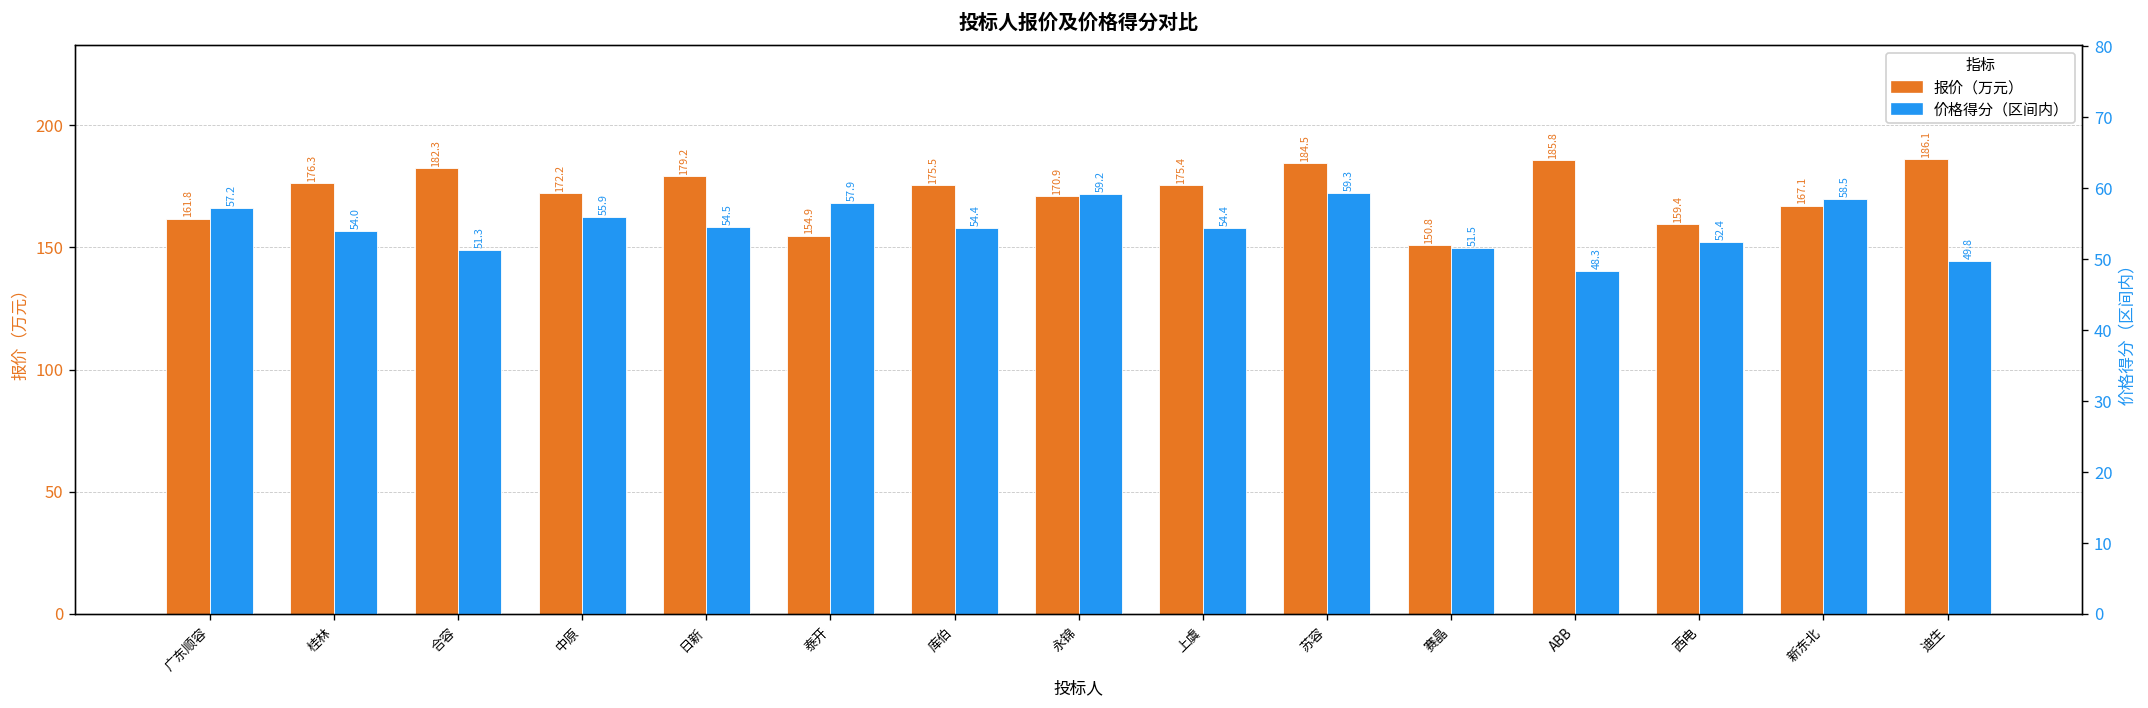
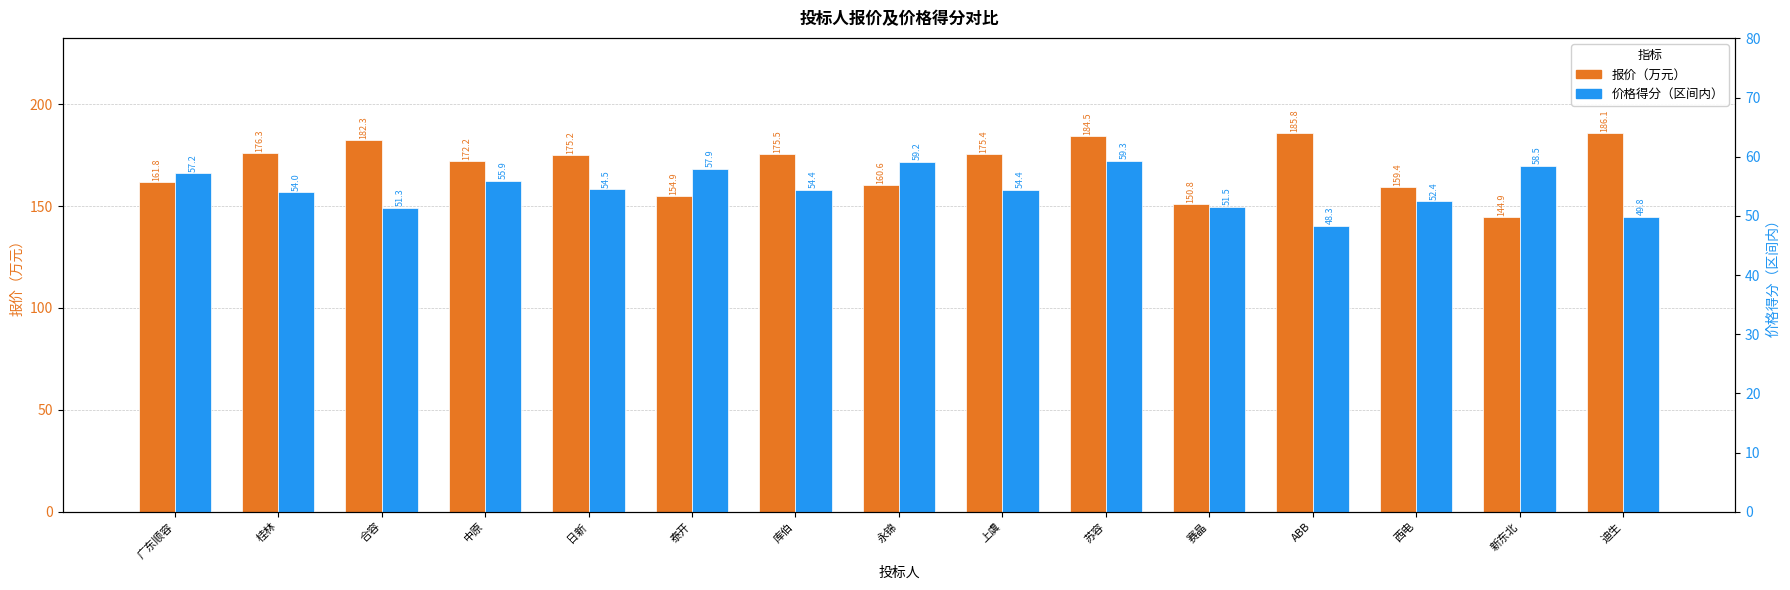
报价（万元）, 日新: 179.2 -> 175.2
报价（万元）, 永锦: 170.9 -> 160.6
报价（万元）, 新东北: 167.1 -> 144.9
